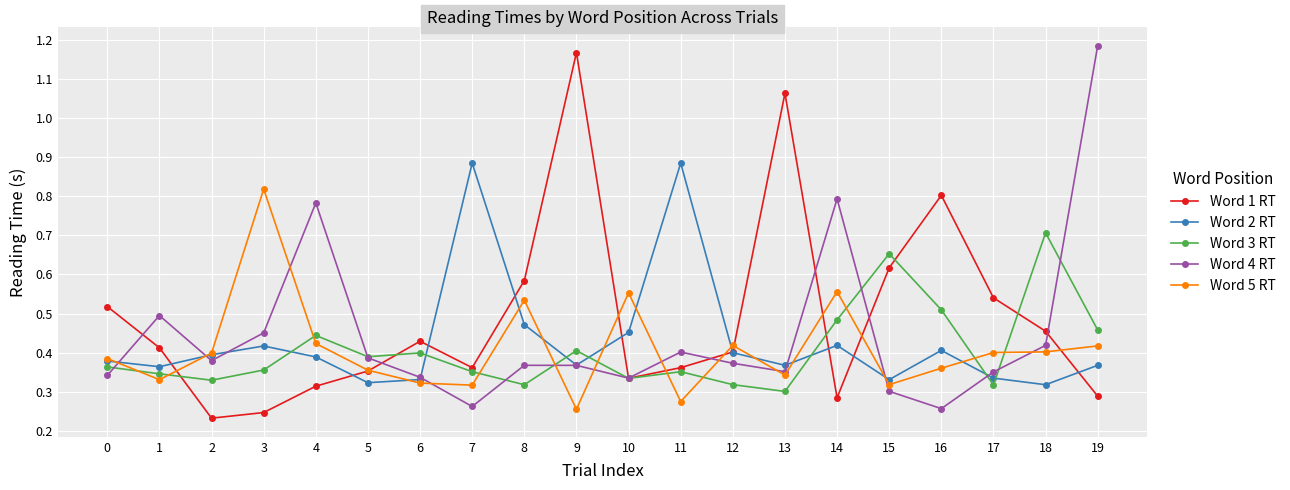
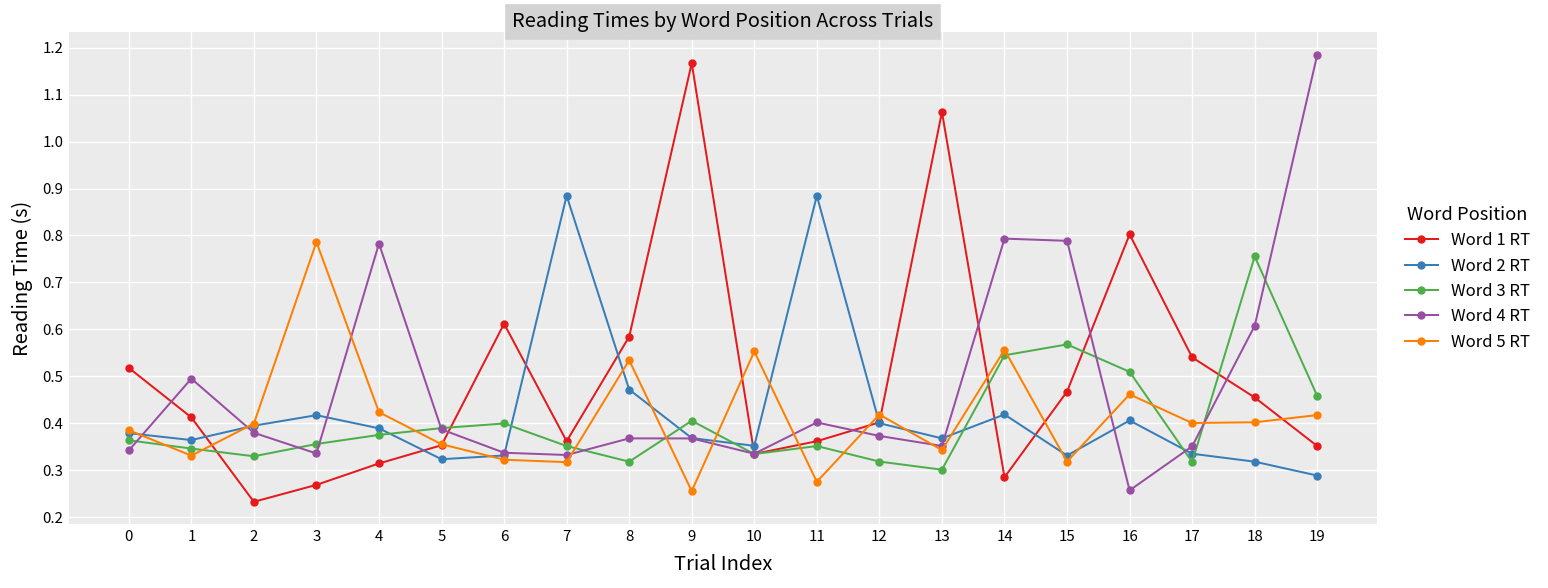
Word 1 RT, 3: 0.25 -> 0.27
Word 4 RT, 3: 0.45 -> 0.34
Word 5 RT, 3: 0.82 -> 0.79
Word 3 RT, 4: 0.44 -> 0.38
Word 1 RT, 6: 0.43 -> 0.61
Word 4 RT, 7: 0.26 -> 0.33
Word 2 RT, 10: 0.45 -> 0.35
Word 3 RT, 14: 0.48 -> 0.54
Word 1 RT, 15: 0.62 -> 0.47
Word 3 RT, 15: 0.65 -> 0.57
Word 4 RT, 15: 0.30 -> 0.79
Word 5 RT, 16: 0.36 -> 0.46
Word 3 RT, 18: 0.71 -> 0.76
Word 4 RT, 18: 0.42 -> 0.61
Word 1 RT, 19: 0.29 -> 0.35
Word 2 RT, 19: 0.37 -> 0.29
